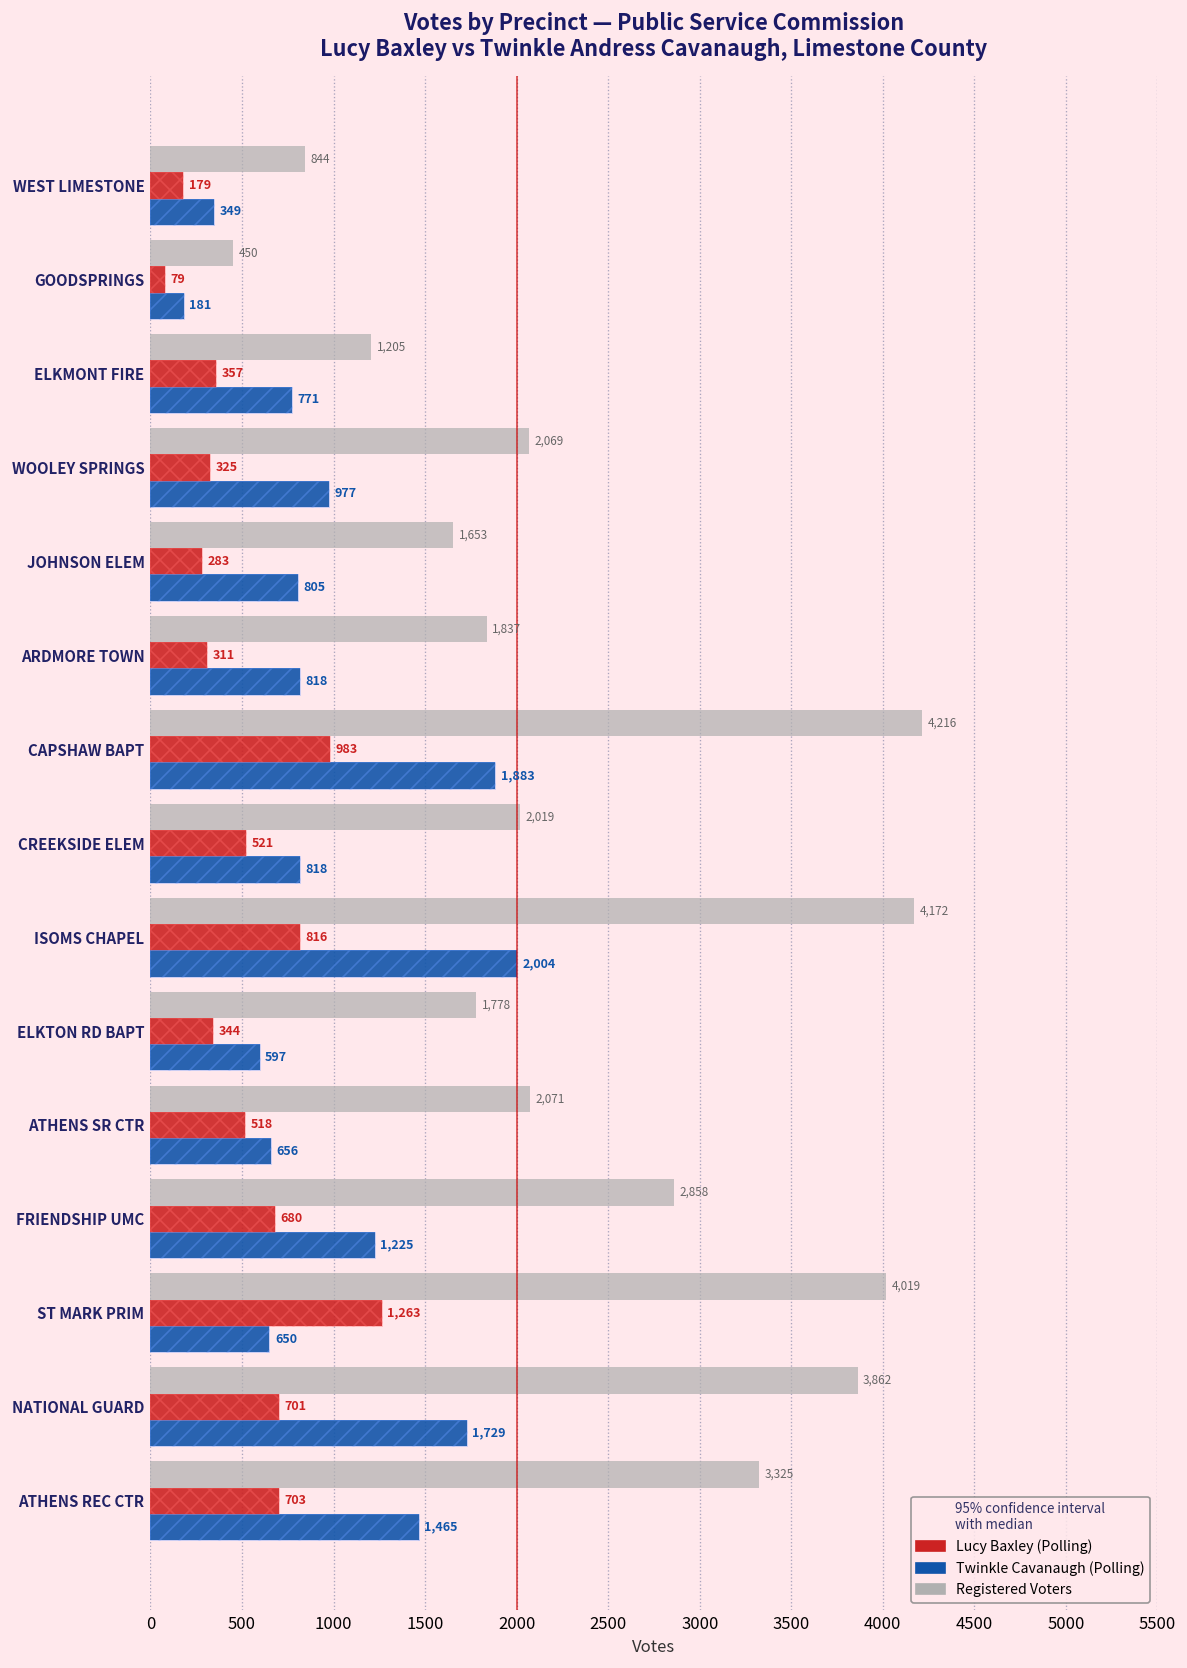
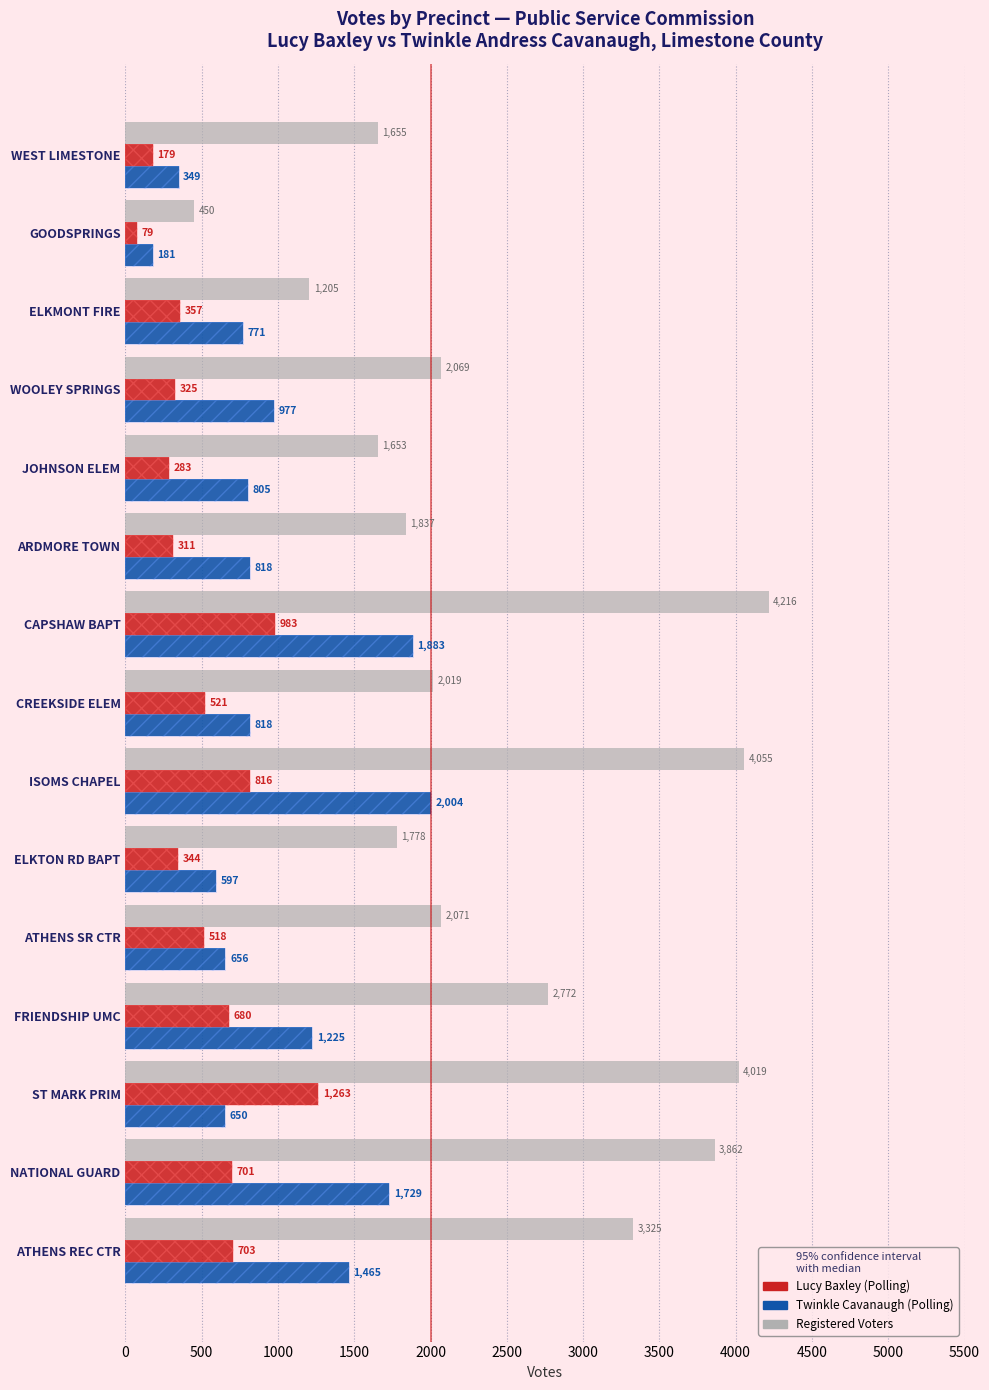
Registered Voters, WEST LIMESTONE: 844 -> 1,655
Registered Voters, ISOMS CHAPEL: 4,172 -> 4,055
Registered Voters, FRIENDSHIP UMC: 2,858 -> 2,772
